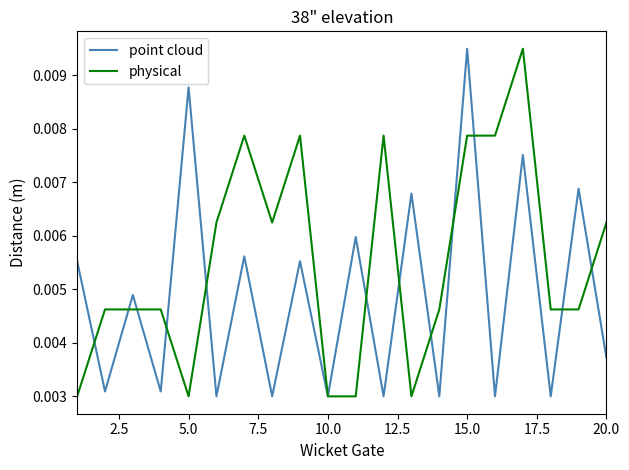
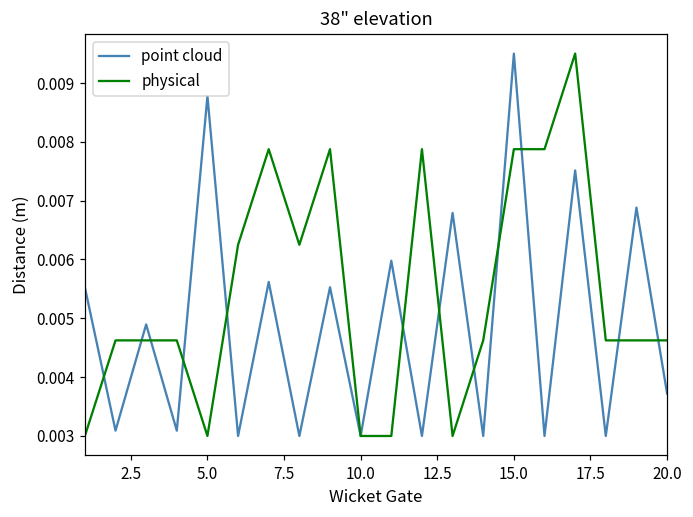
physical, 20.0: 0.0063 -> 0.0046
